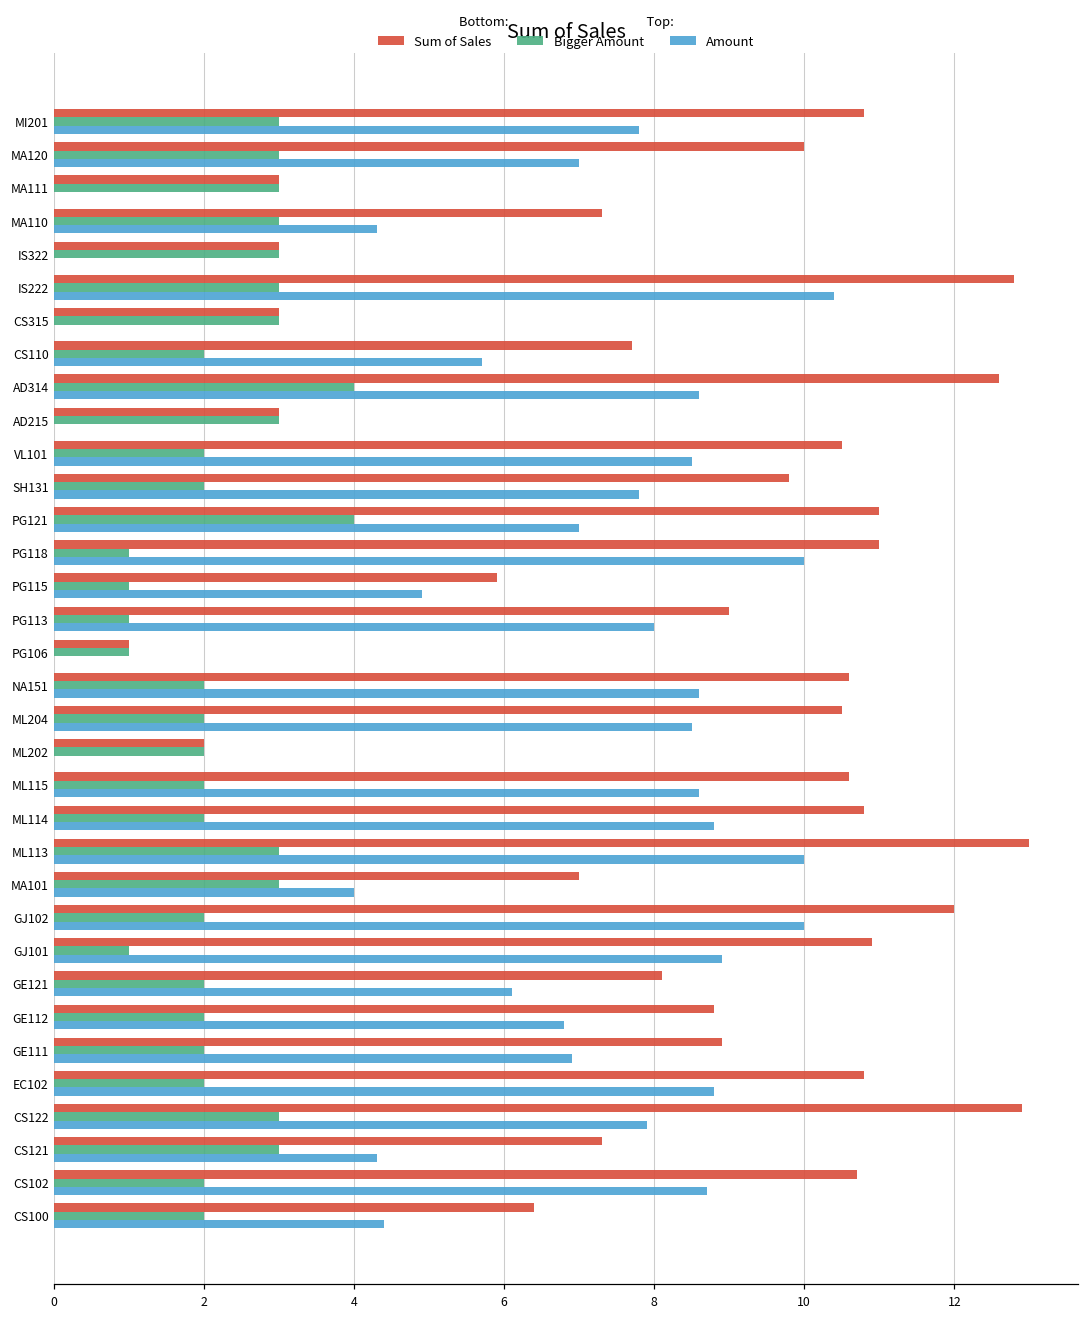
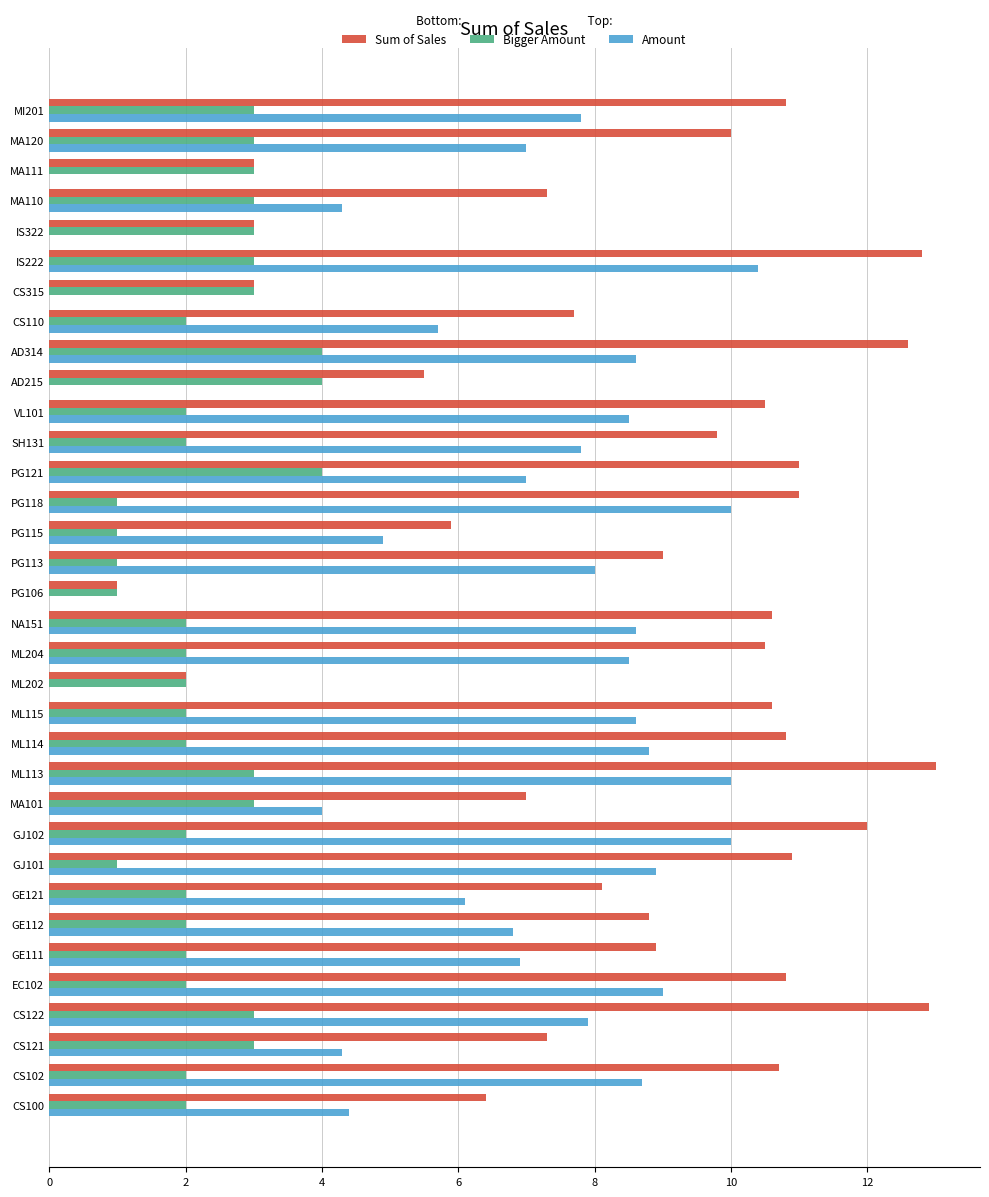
Sum of Sales, AD215: 3.0 -> 5.5
Bigger Amount, AD215: 3 -> 4
Amount, EC102: 8.8 -> 9.0
